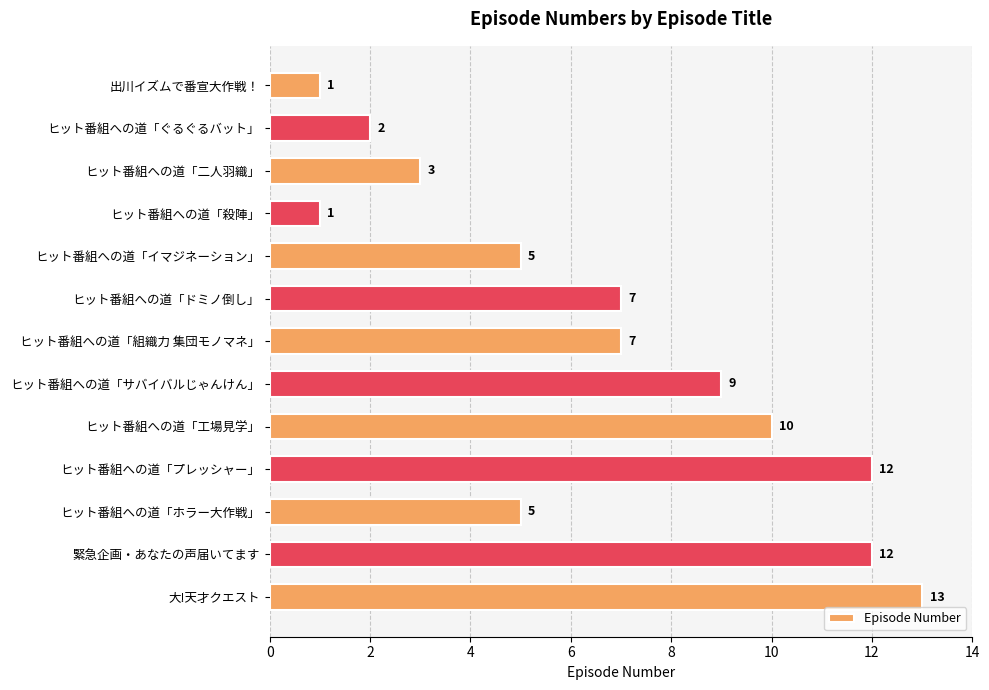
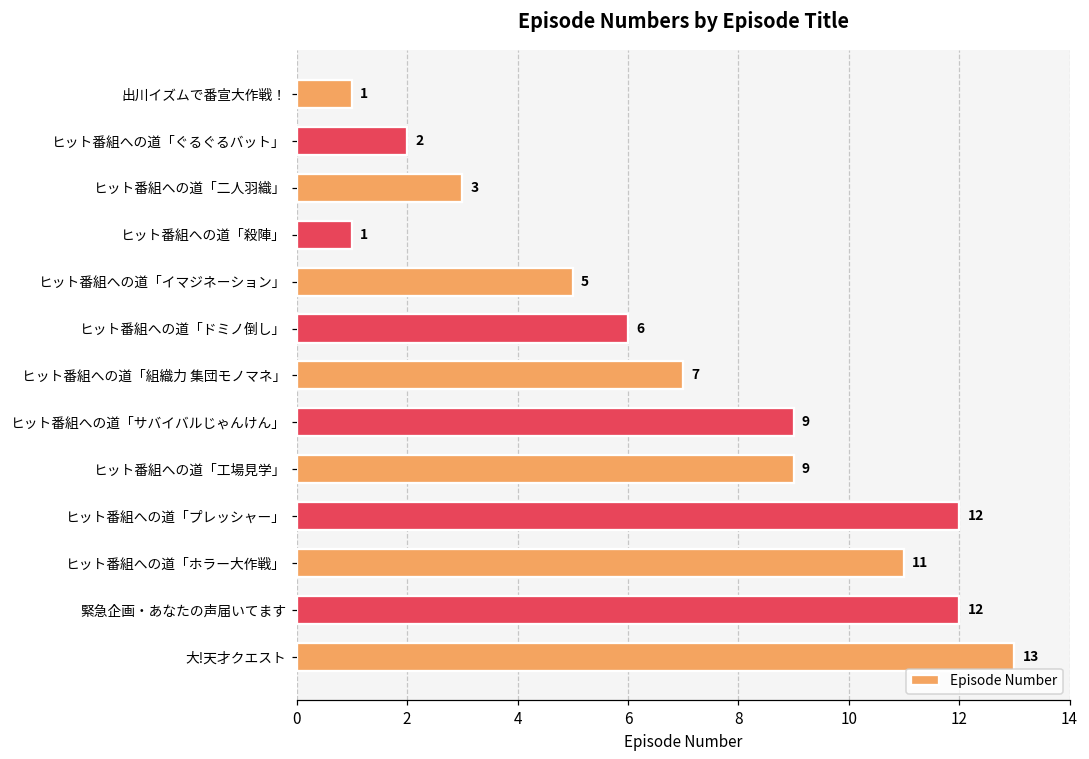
ヒット番組への道「ドミノ倒し」: 7 -> 6
ヒット番組への道「工場見学」: 10 -> 9
ヒット番組への道「ホラー大作戦」: 5 -> 11
